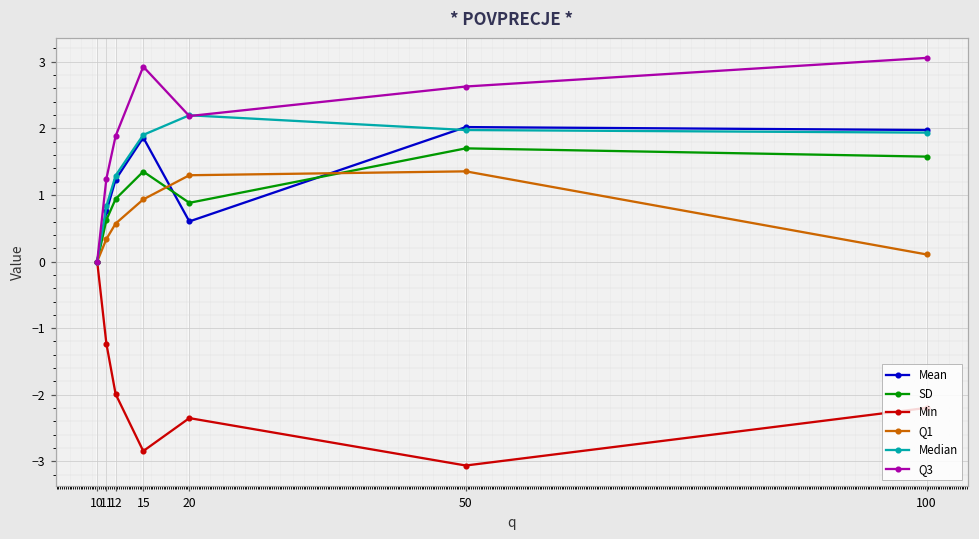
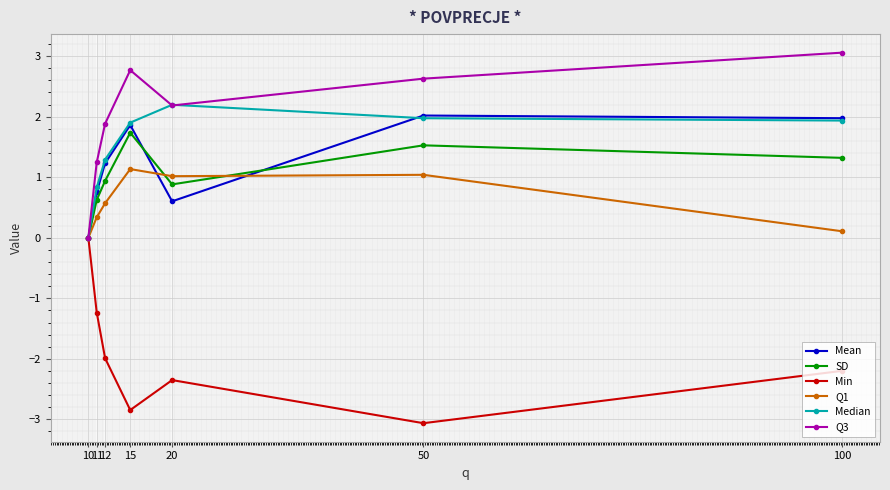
SD, 15: 1.4 -> 1.7
Q1, 15: 0.9 -> 1.1
Q3, 15: 2.9 -> 2.8
Q1, 20: 1.3 -> 1.0
SD, 50: 1.7 -> 1.5
Q1, 50: 1.4 -> 1.0
SD, 100: 1.6 -> 1.3
